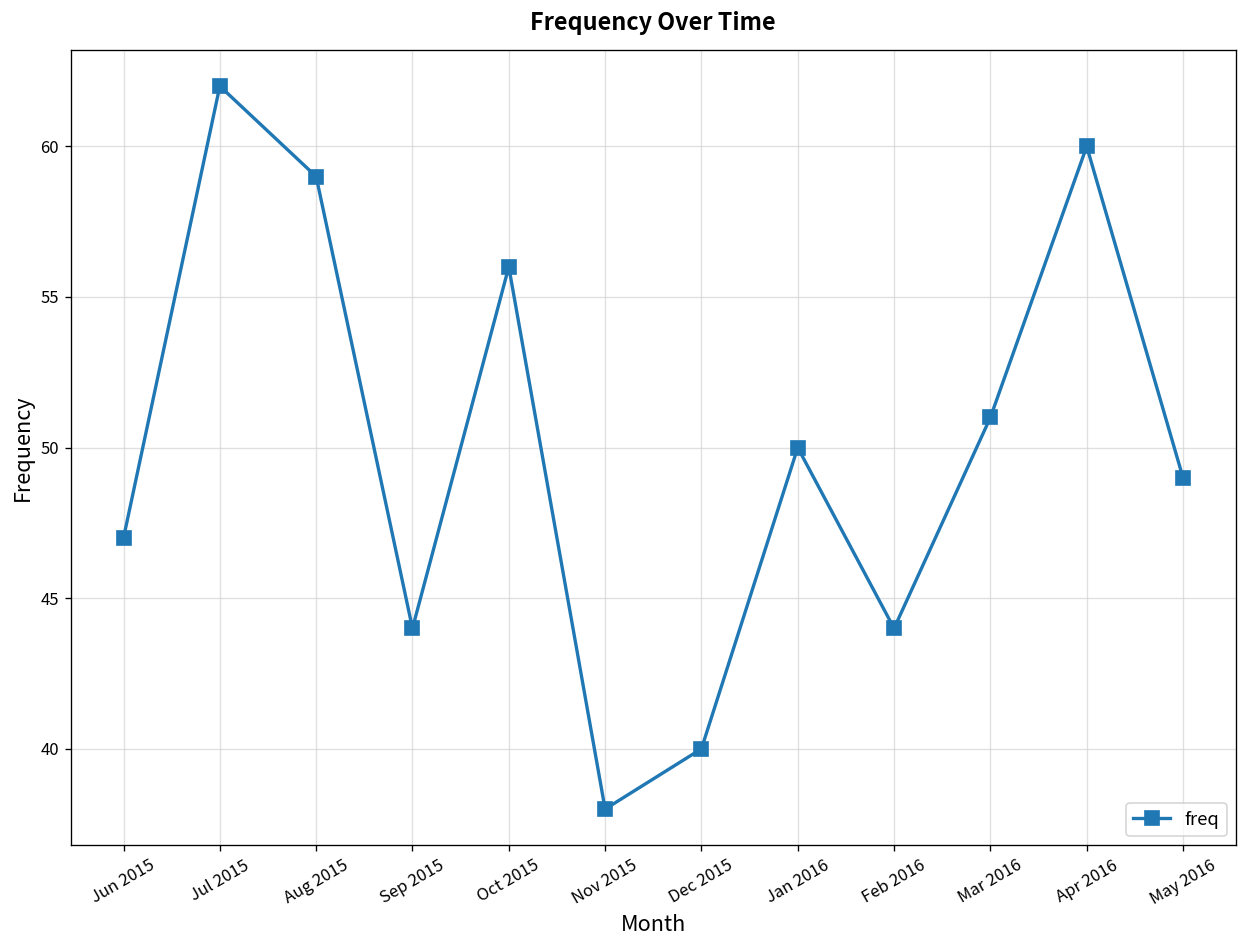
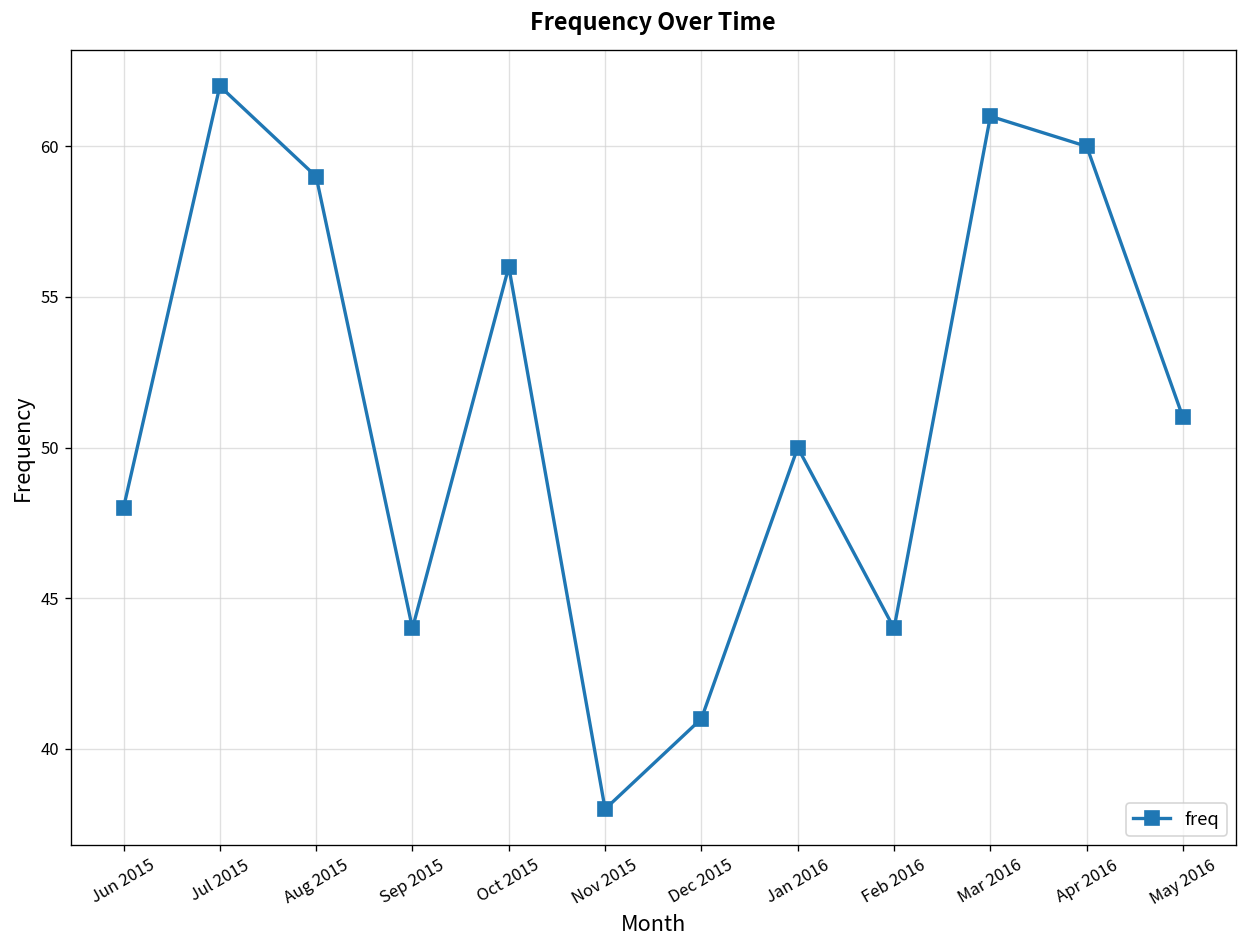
Jun 2015: 47 -> 48
Dec 2015: 40 -> 41
Mar 2016: 51 -> 61
May 2016: 49 -> 51
